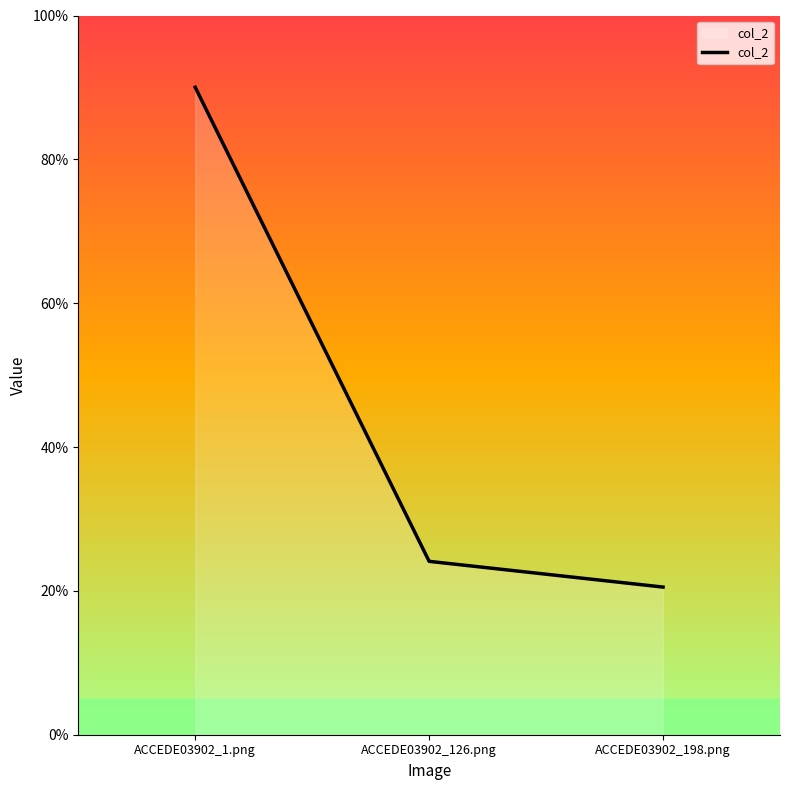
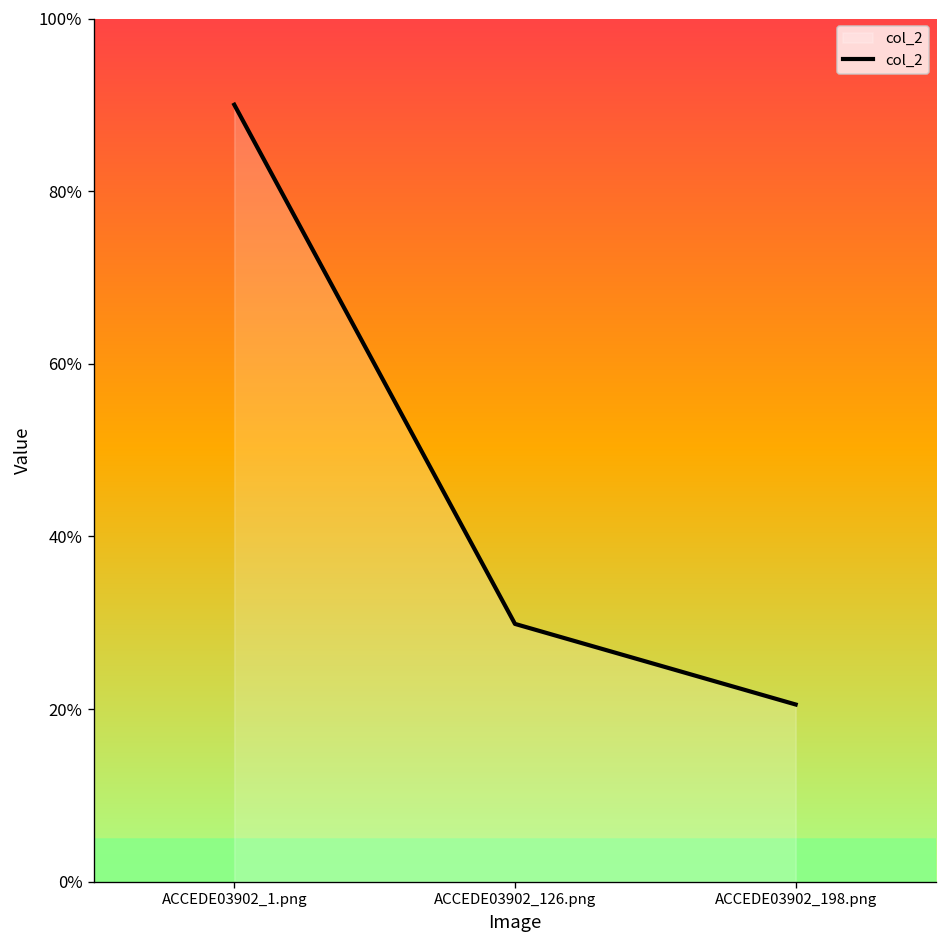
ACCEDE03902_126.png: 24% -> 30%
